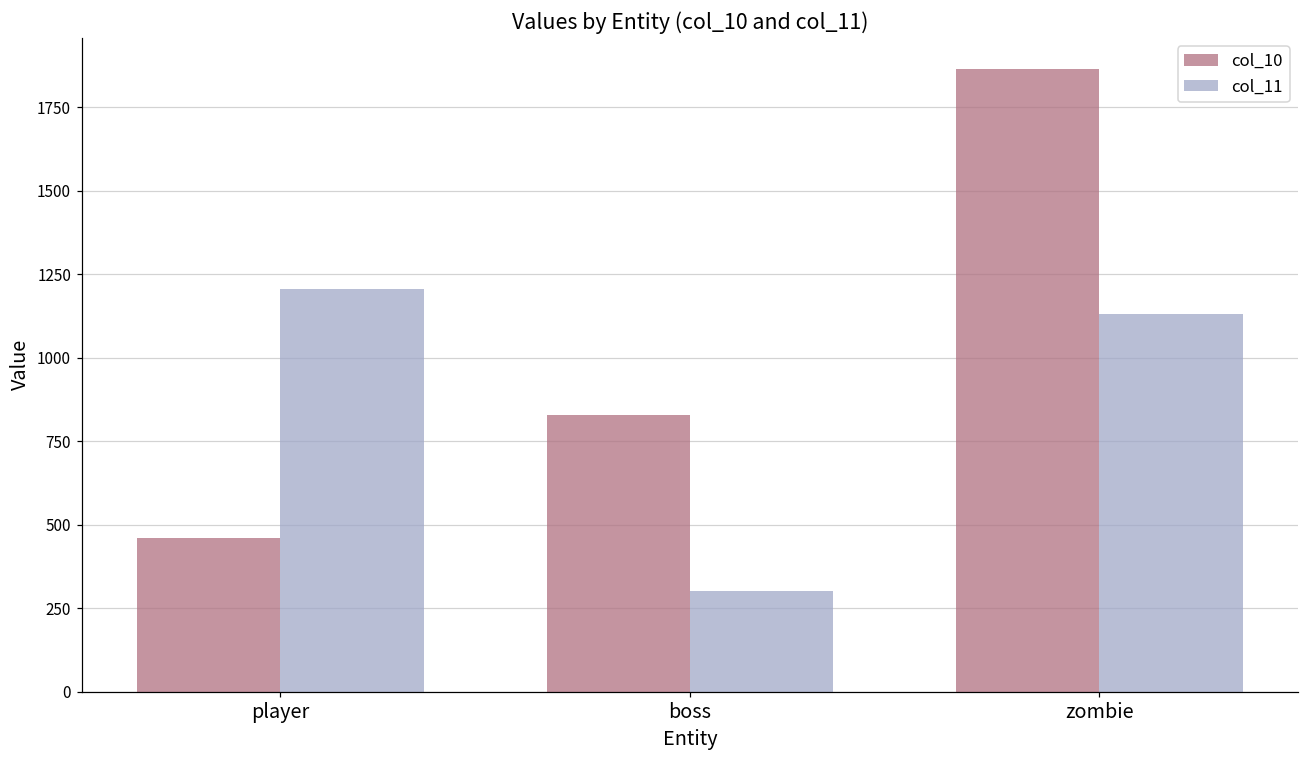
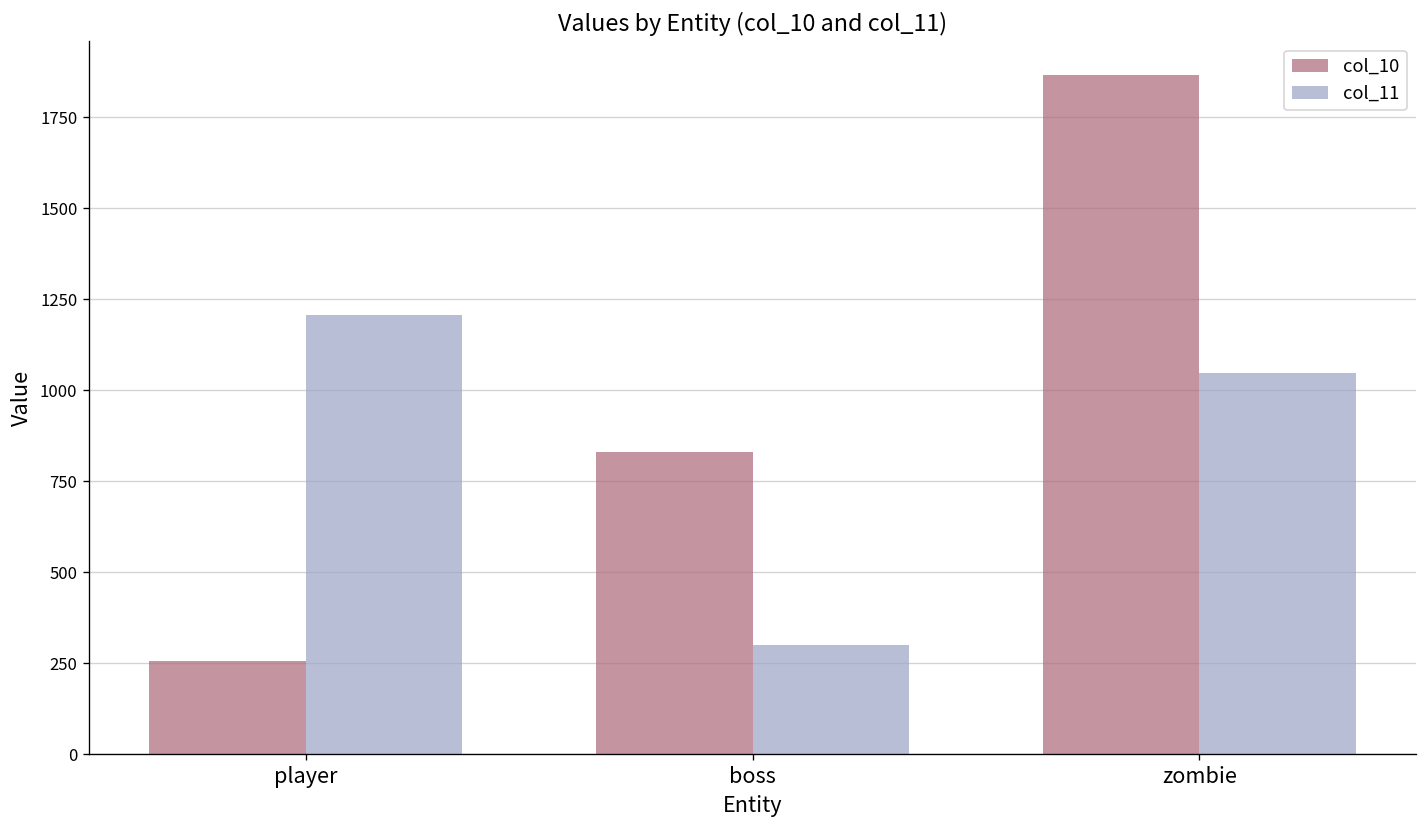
col_10, player: 460 -> 260
col_11, zombie: 1130 -> 1050
